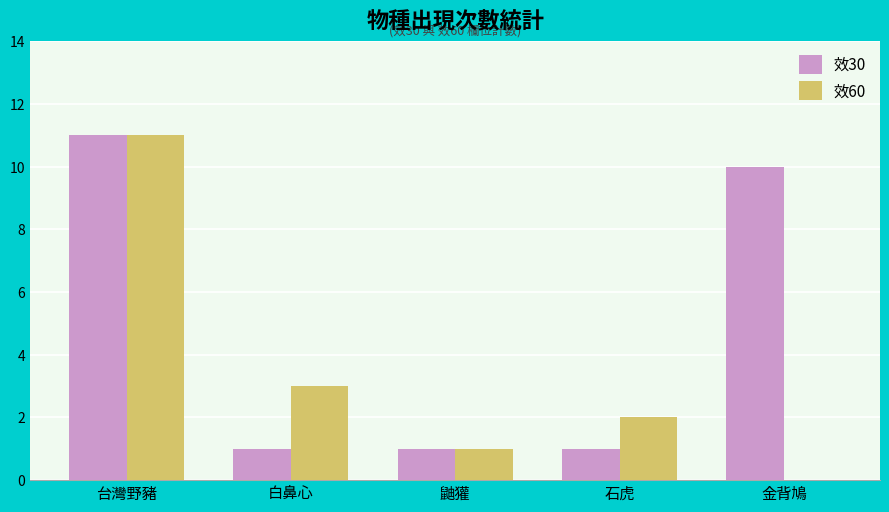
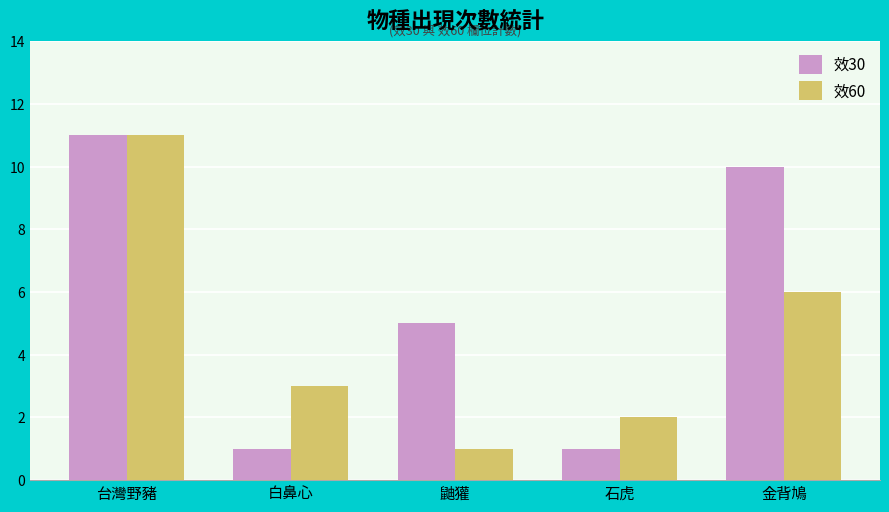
效30, 鼬獾: 1 -> 5
效60, 金背鳩: 0 -> 6
